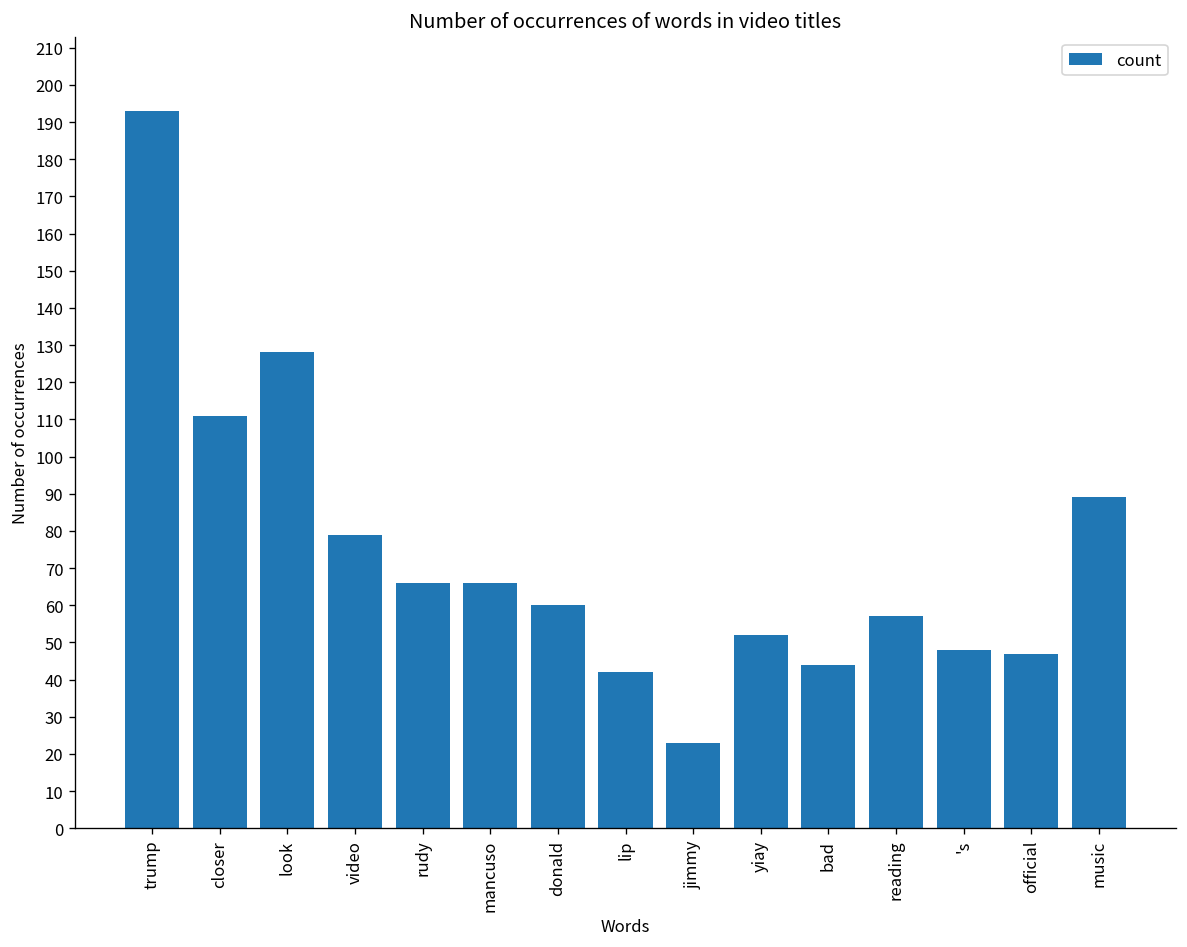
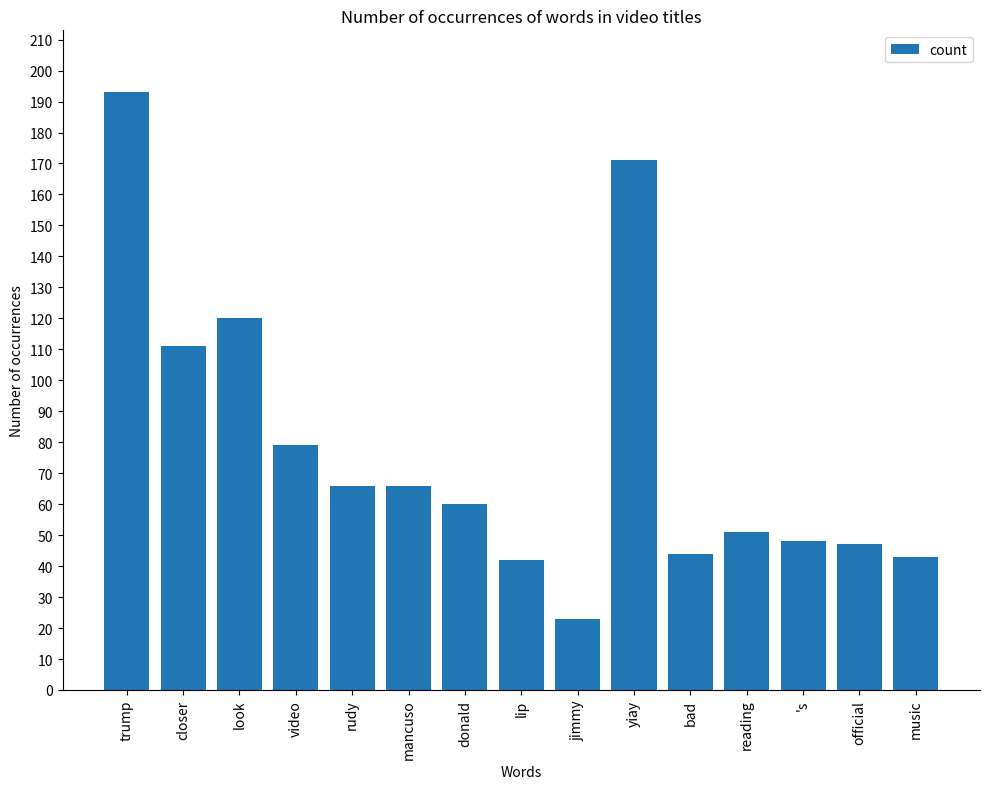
look: 128 -> 120
yiay: 52 -> 171
reading: 57 -> 51
music: 89 -> 43
